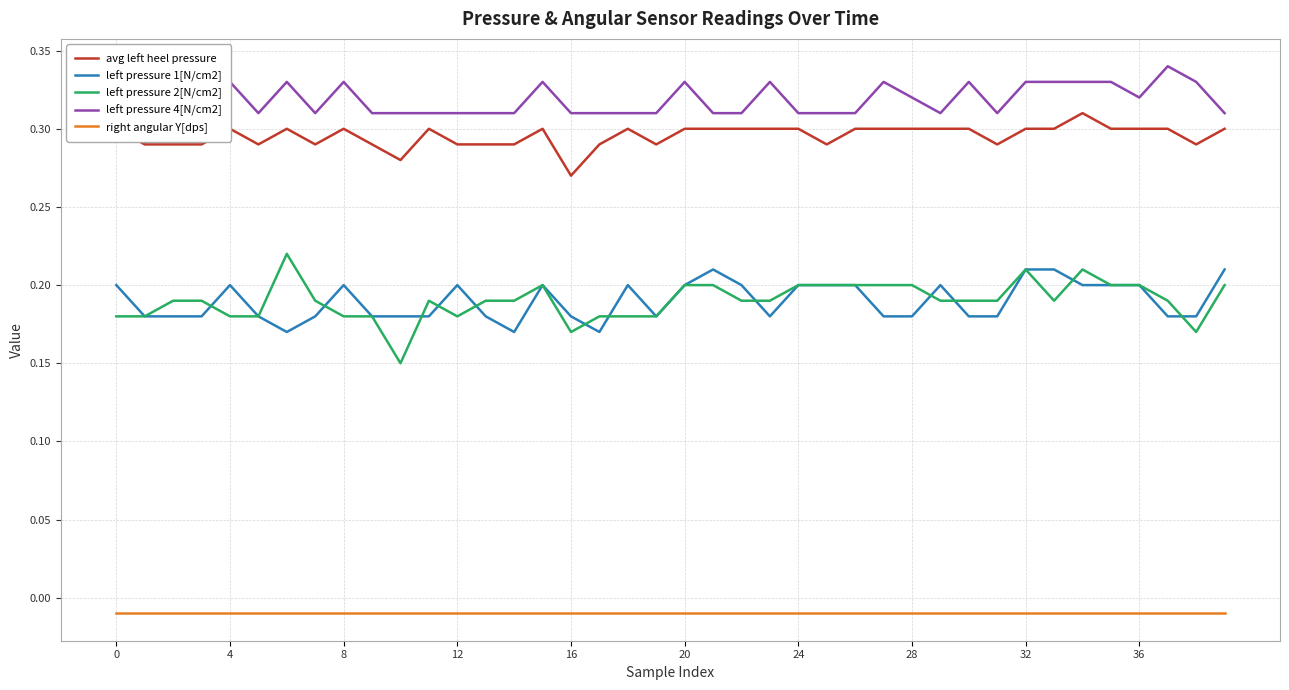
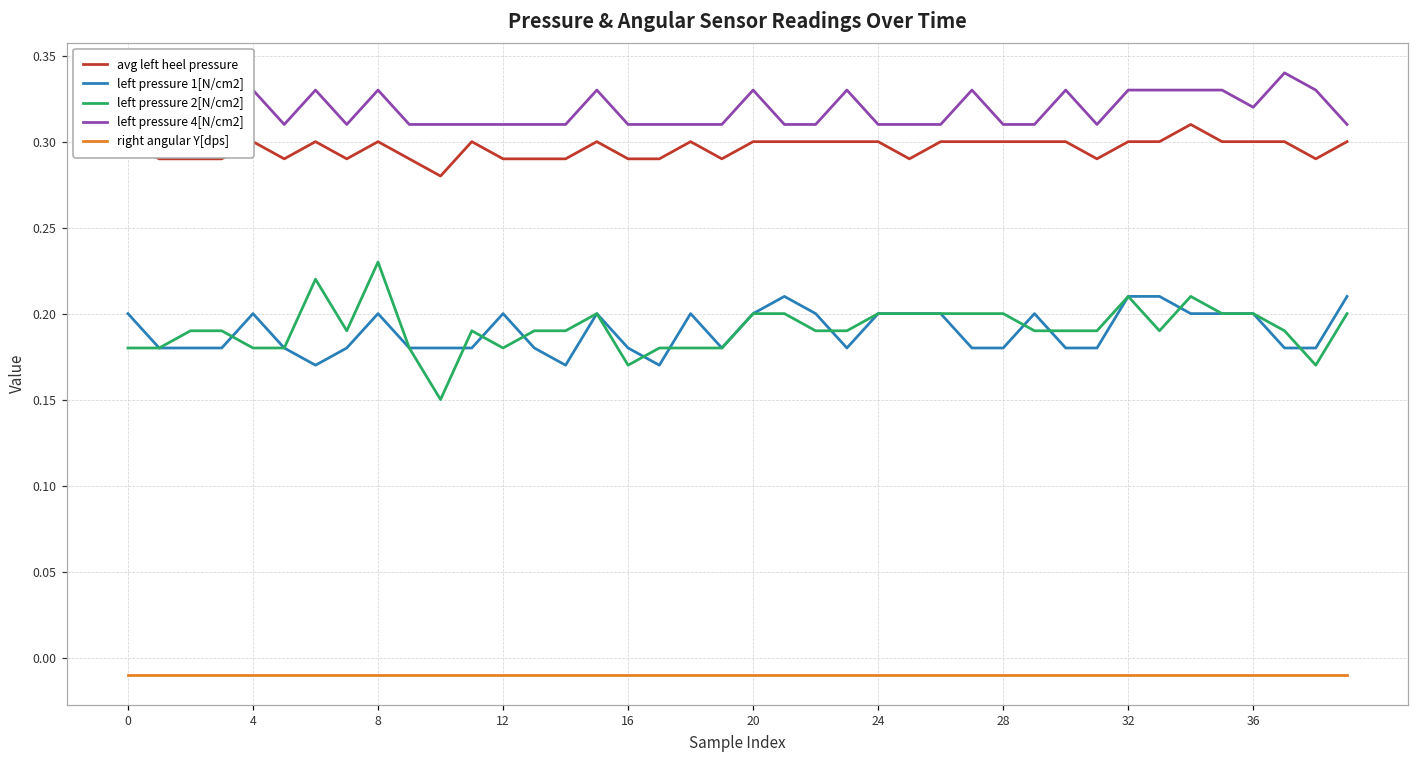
left pressure 2[N/cm2], 8: 0.18 -> 0.23
avg left heel pressure, 16: 0.27 -> 0.29
left pressure 4[N/cm2], 28: 0.32 -> 0.31
